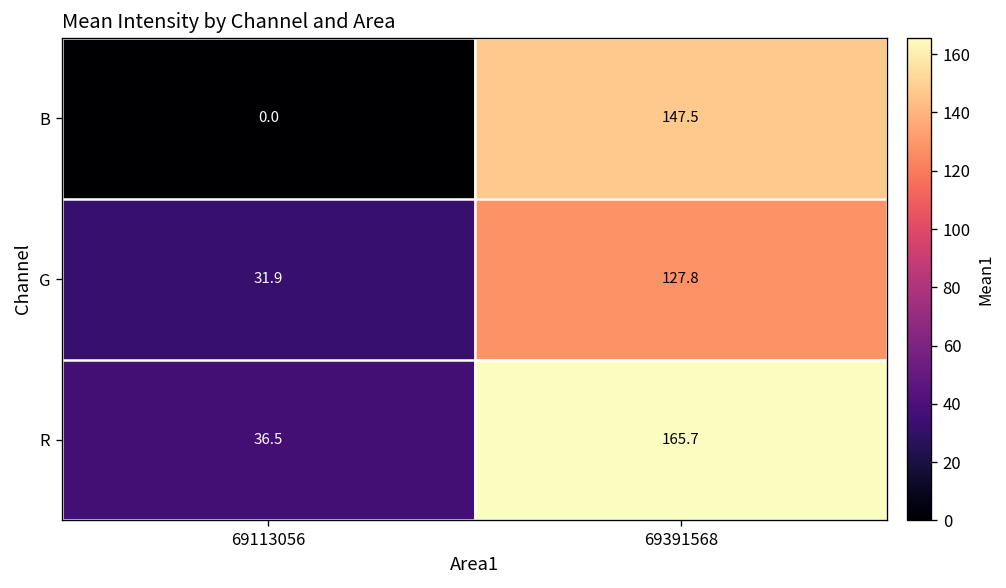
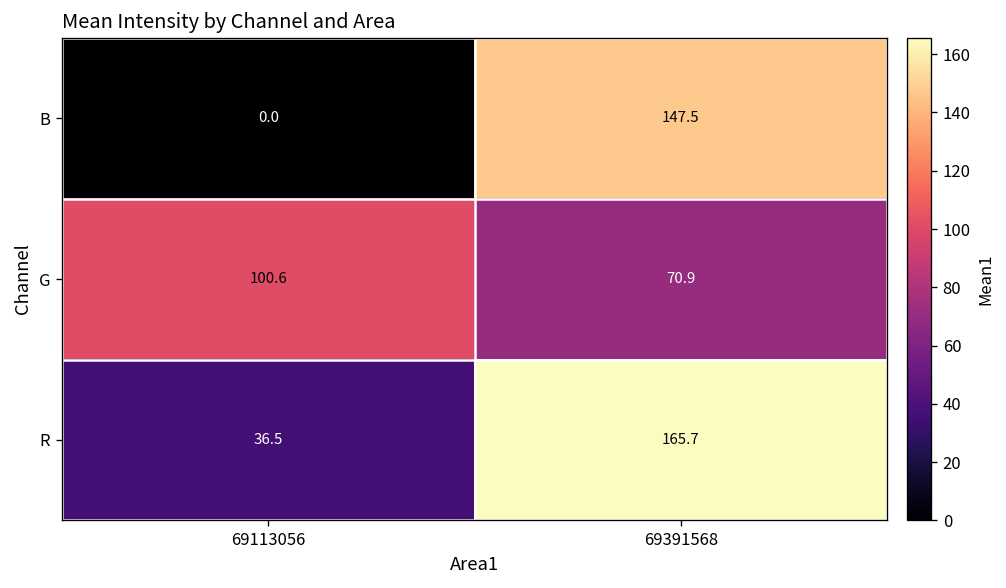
G, 69113056: 31.9 -> 100.6
G, 69391568: 127.8 -> 70.9
